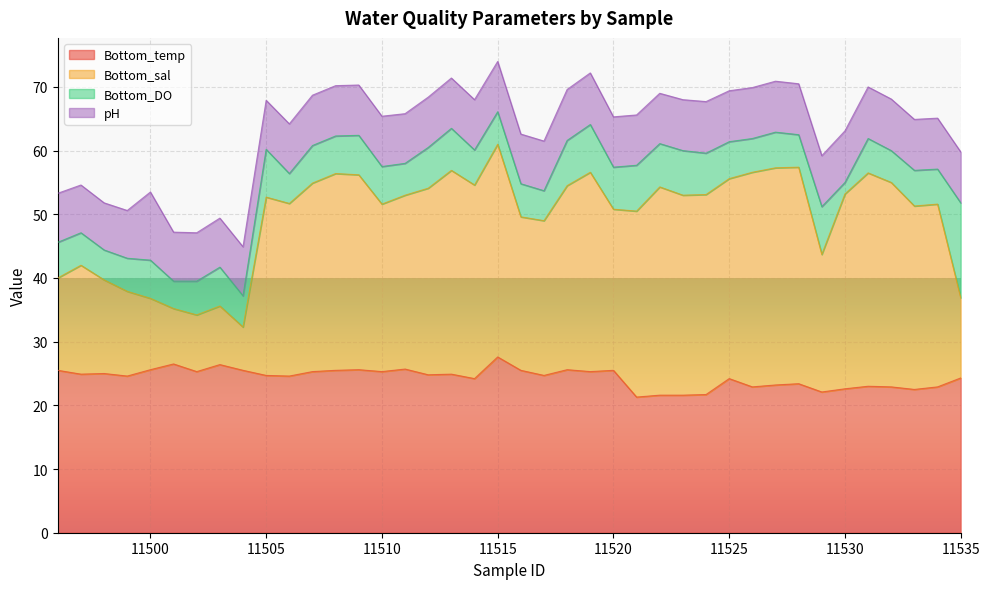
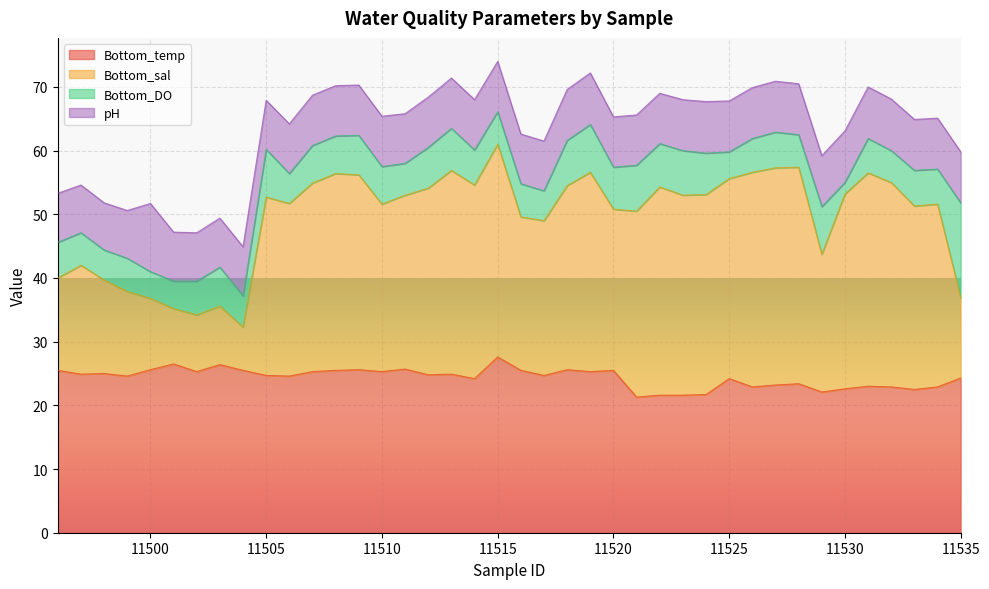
Bottom_DO, 11500: 6 -> 4
Bottom_DO, 11525: 6 -> 4
